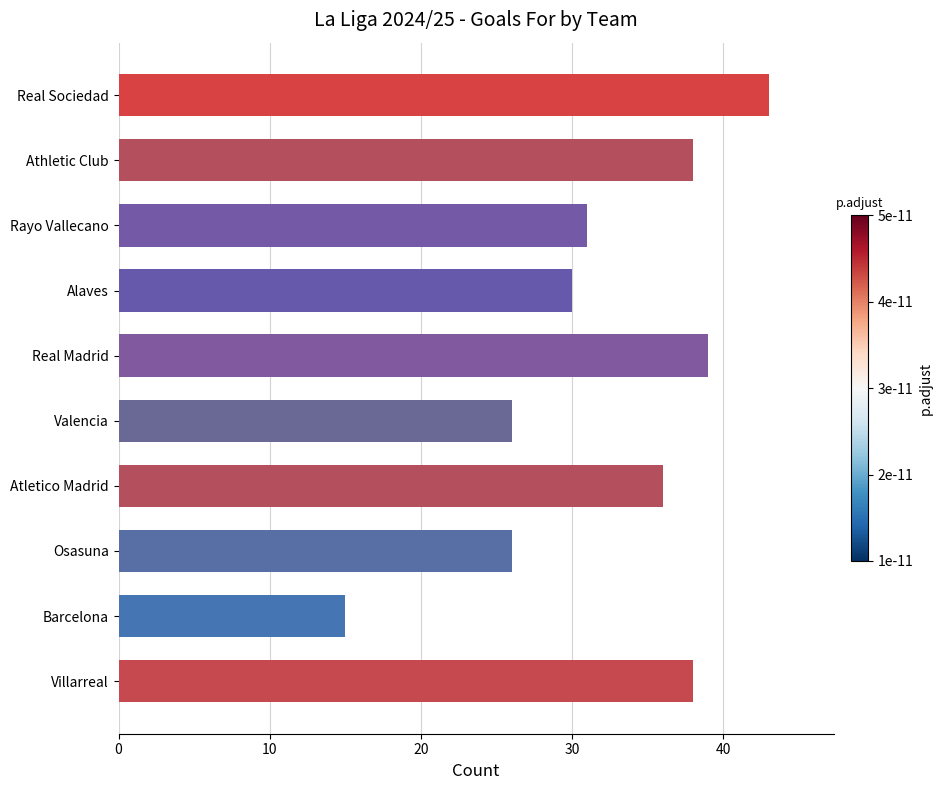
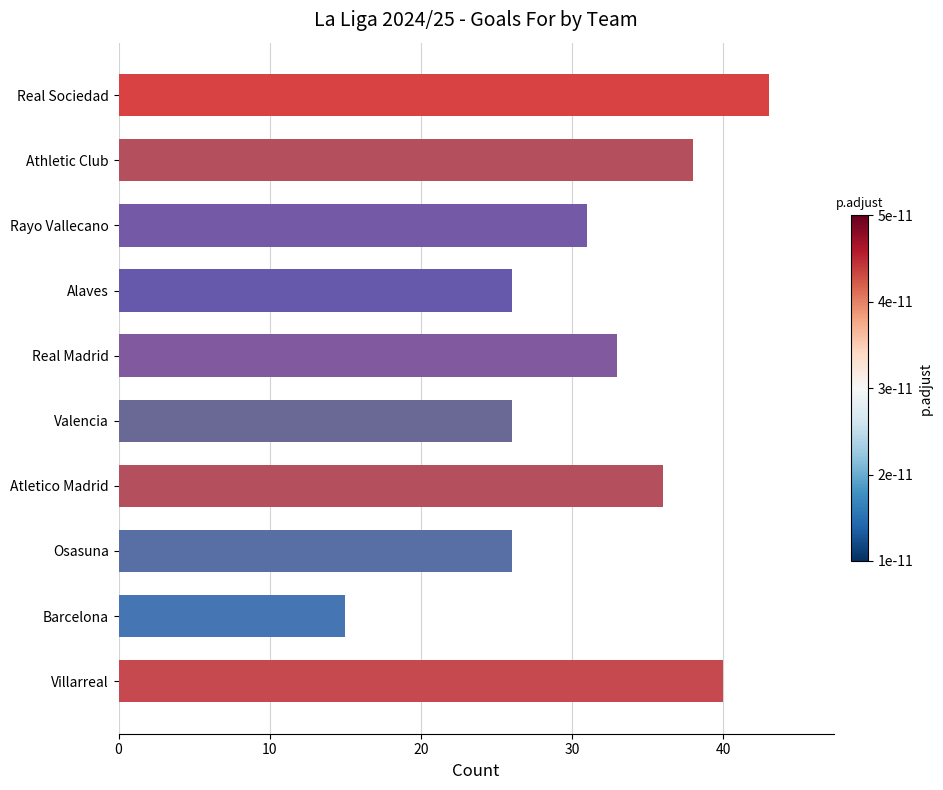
Alaves: 30 -> 26
Real Madrid: 39 -> 33
Villarreal: 38 -> 40
